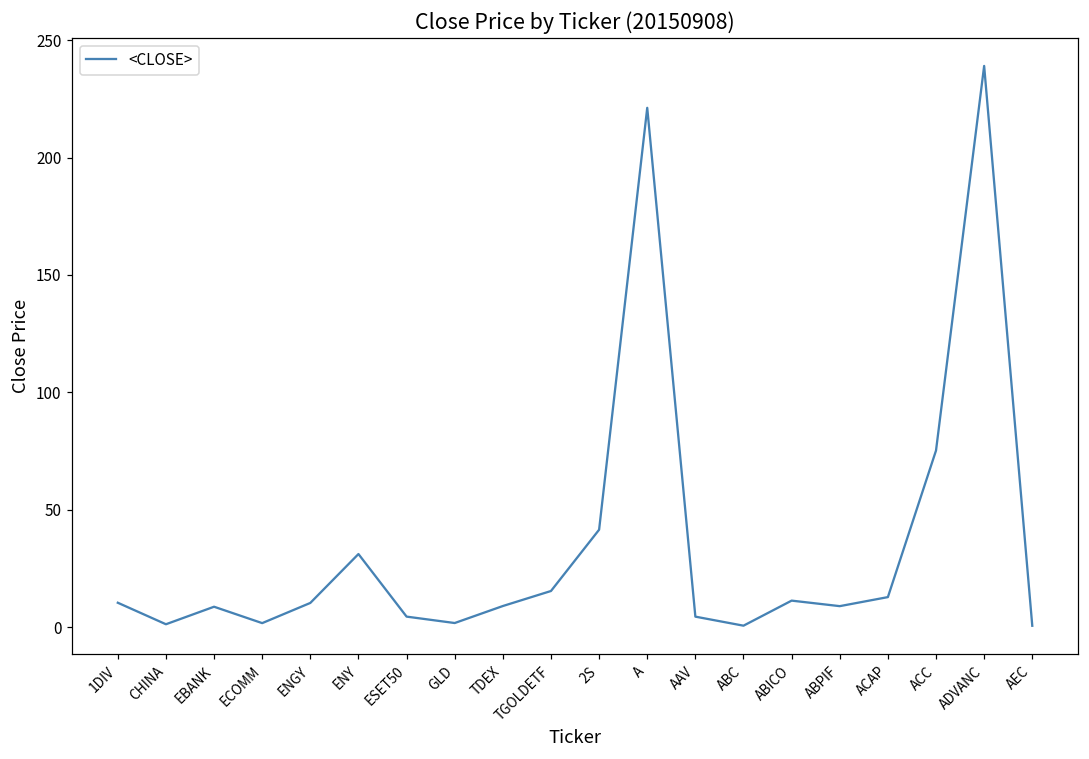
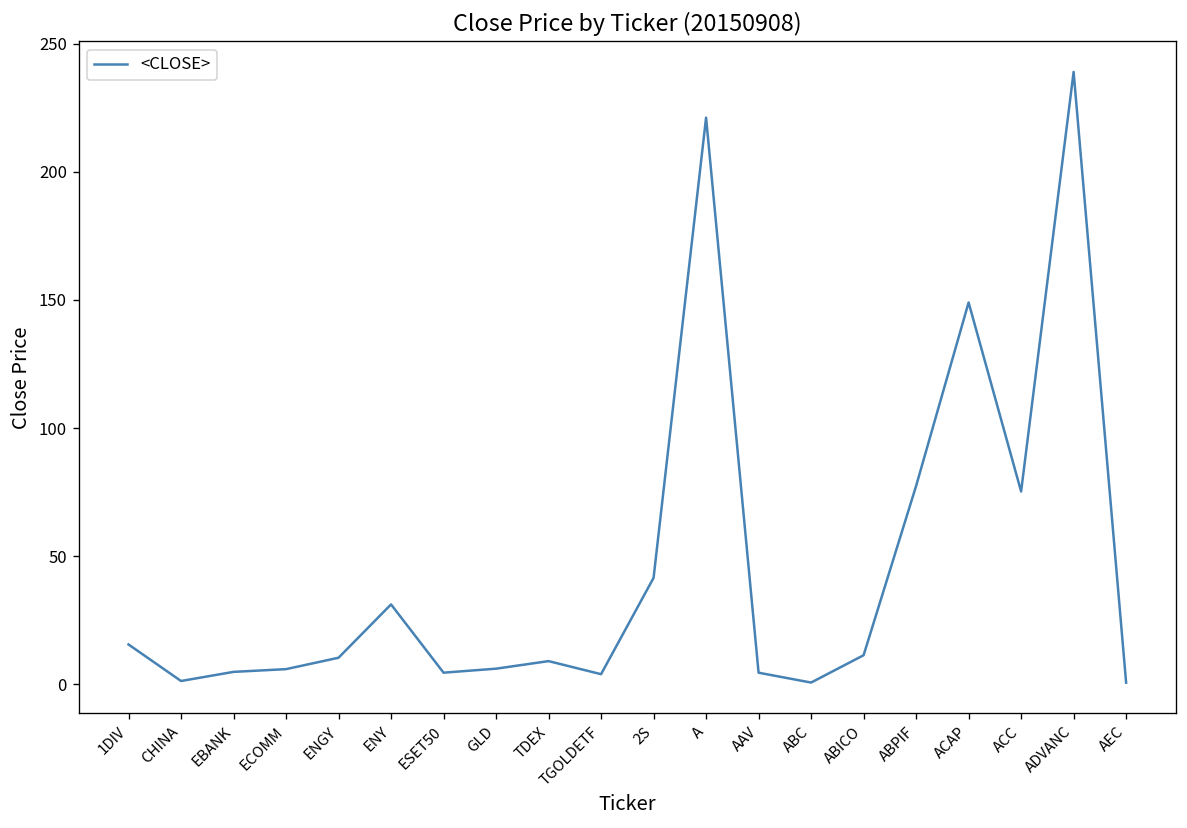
1DIV: 10 -> 16
EBANK: 9 -> 5
ECOMM: 2 -> 6
GLD: 2 -> 6
TGOLDETF: 15 -> 4
ABPIF: 9 -> 77
ACAP: 13 -> 149
